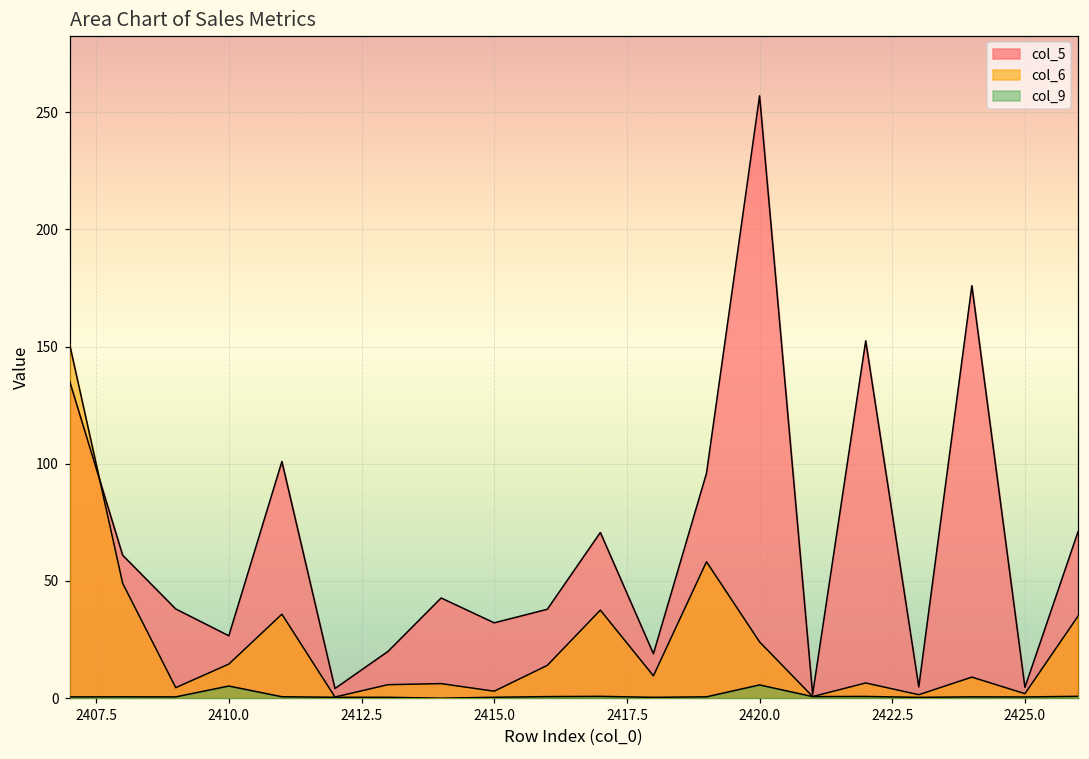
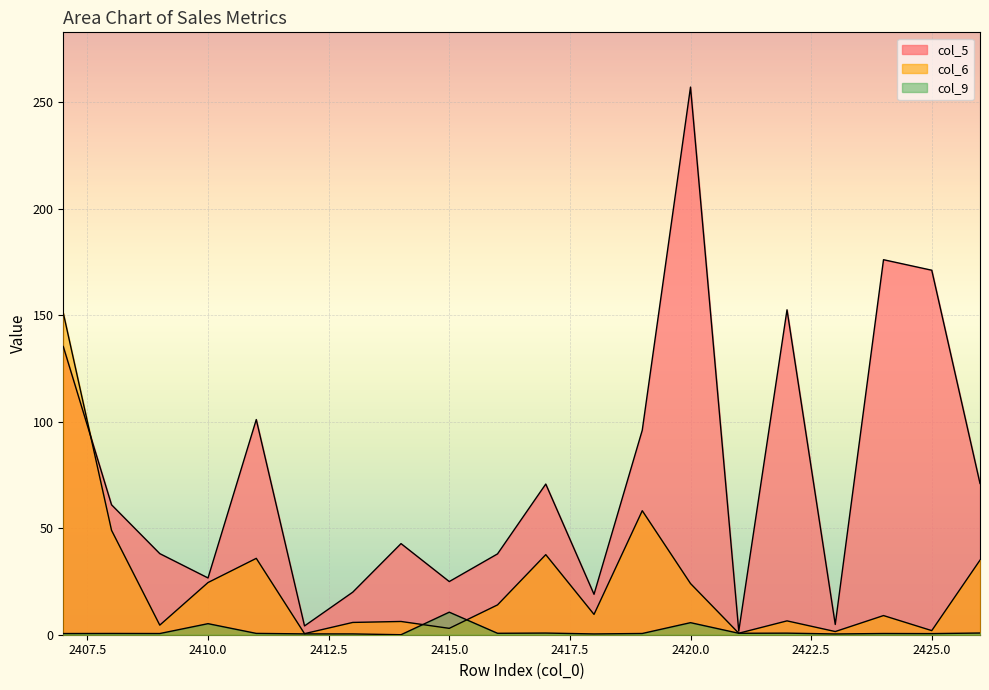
col_6, 2410.0: 15 -> 24
col_5, 2415.0: 32 -> 25
col_9, 2415.0: 0 -> 11
col_5, 2425.0: 5 -> 171
